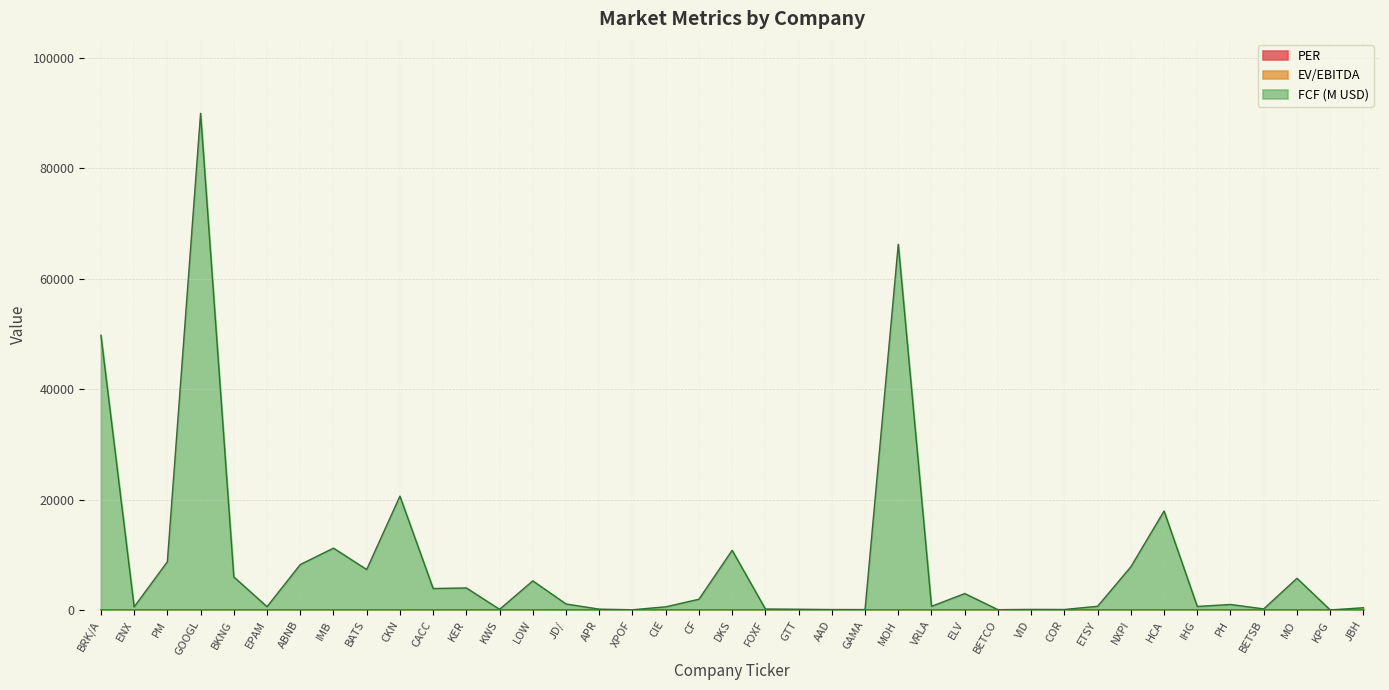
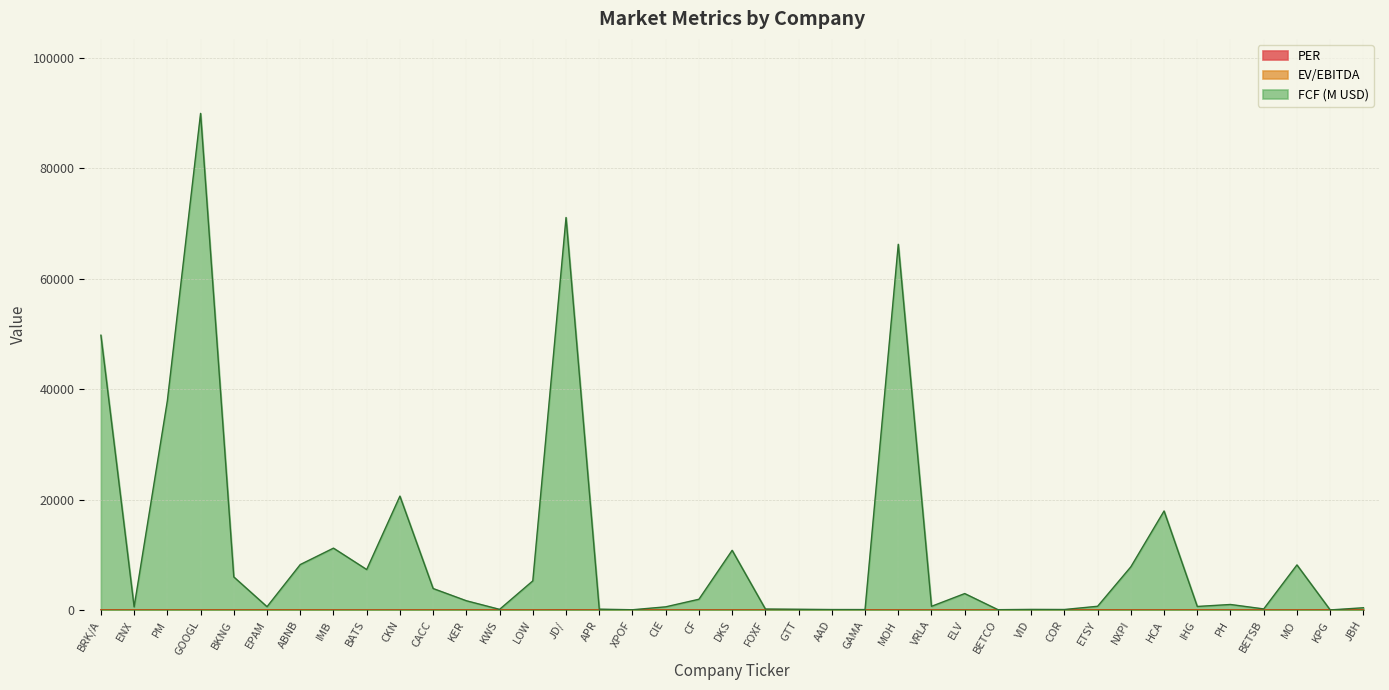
FCF (M USD), PM: 9000 -> 38000
FCF (M USD), KER: 4000 -> 2000
FCF (M USD), JD/: 1000 -> 71000
FCF (M USD), MO: 6000 -> 8000
